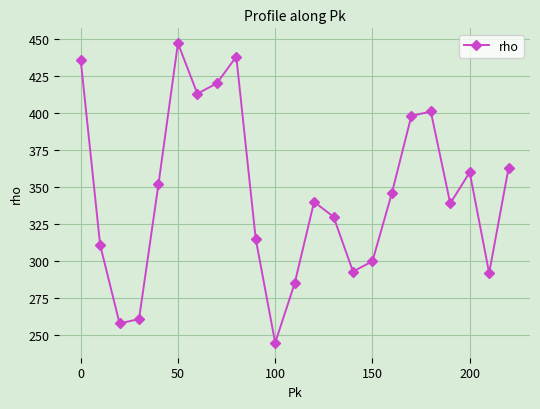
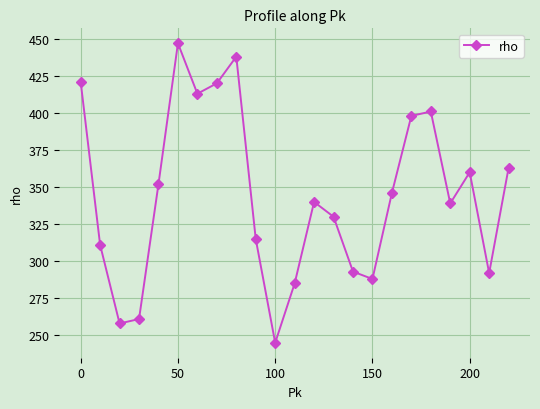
0: 436 -> 421
150: 300 -> 288
